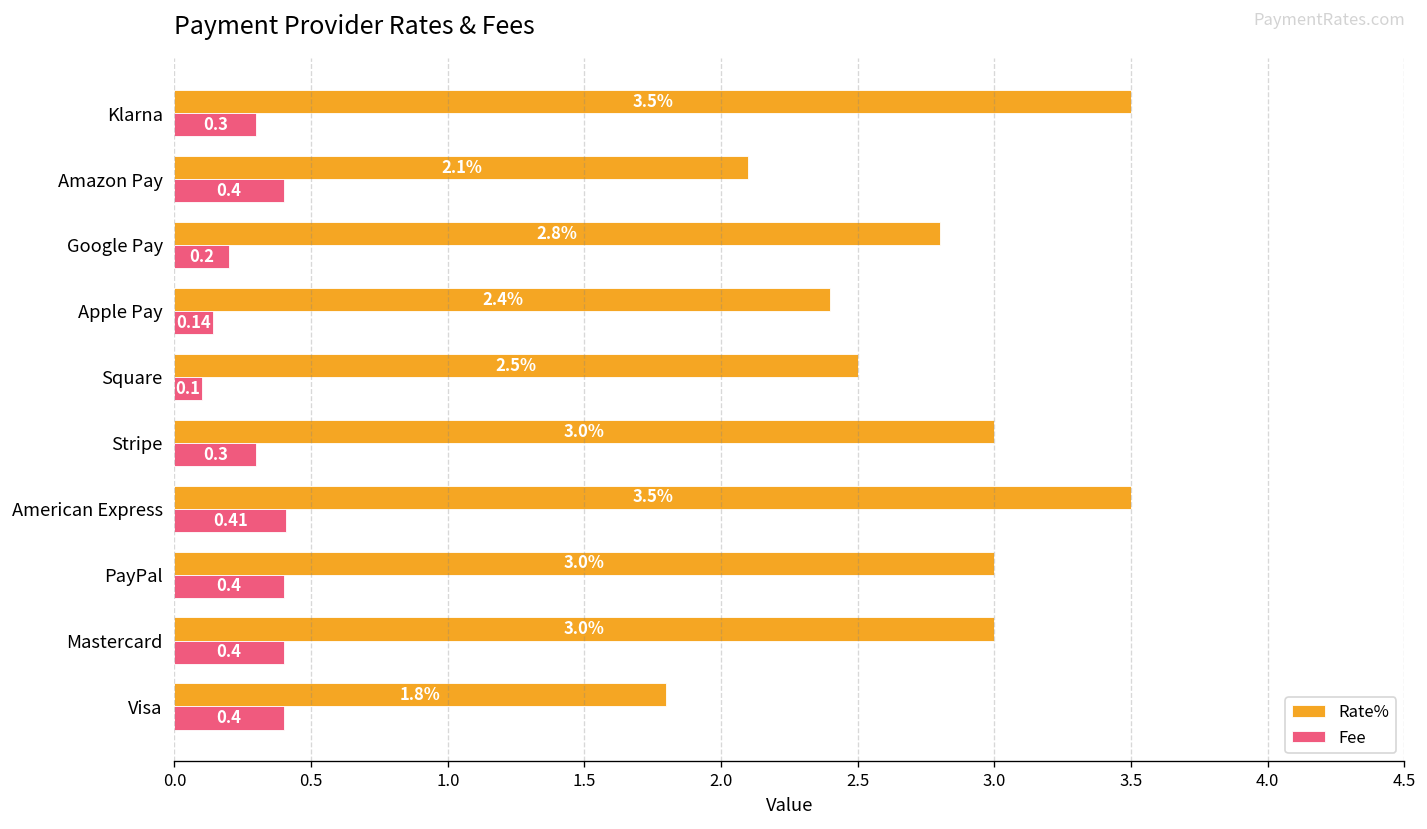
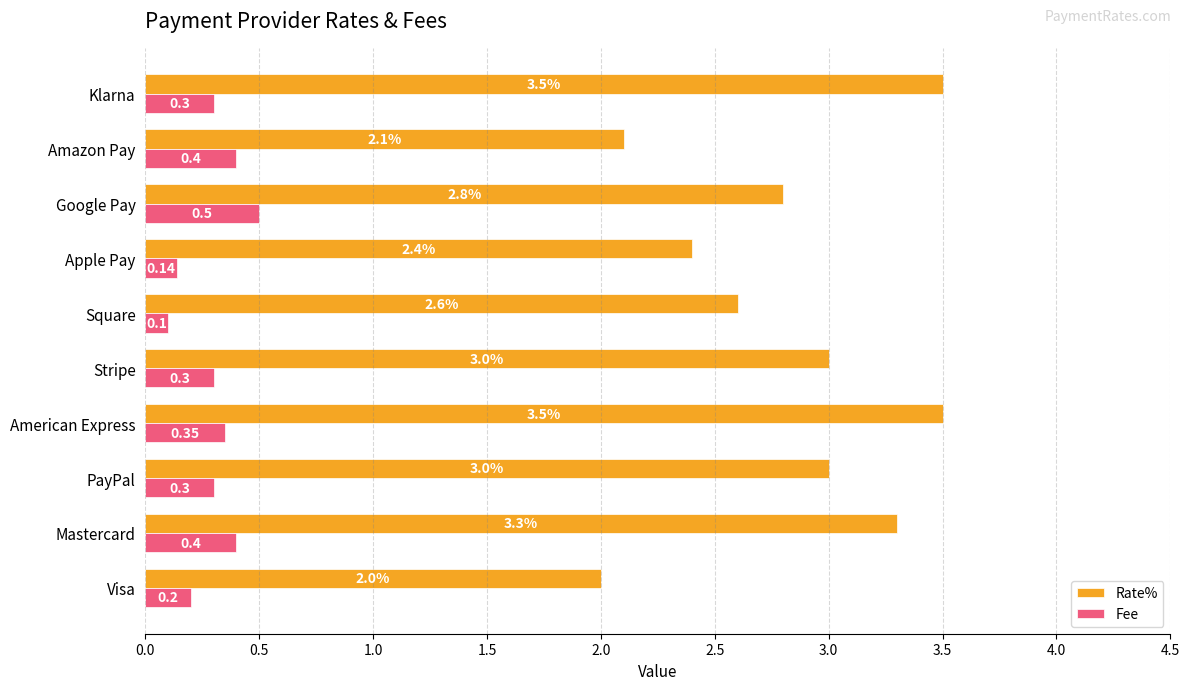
Fee, Google Pay: 0.2 -> 0.5
Rate%, Square: 2.5% -> 2.6%
Fee, American Express: 0.41 -> 0.35
Fee, PayPal: 0.4 -> 0.3
Rate%, Mastercard: 3.0% -> 3.3%
Rate%, Visa: 1.8% -> 2.0%
Fee, Visa: 0.4 -> 0.2
